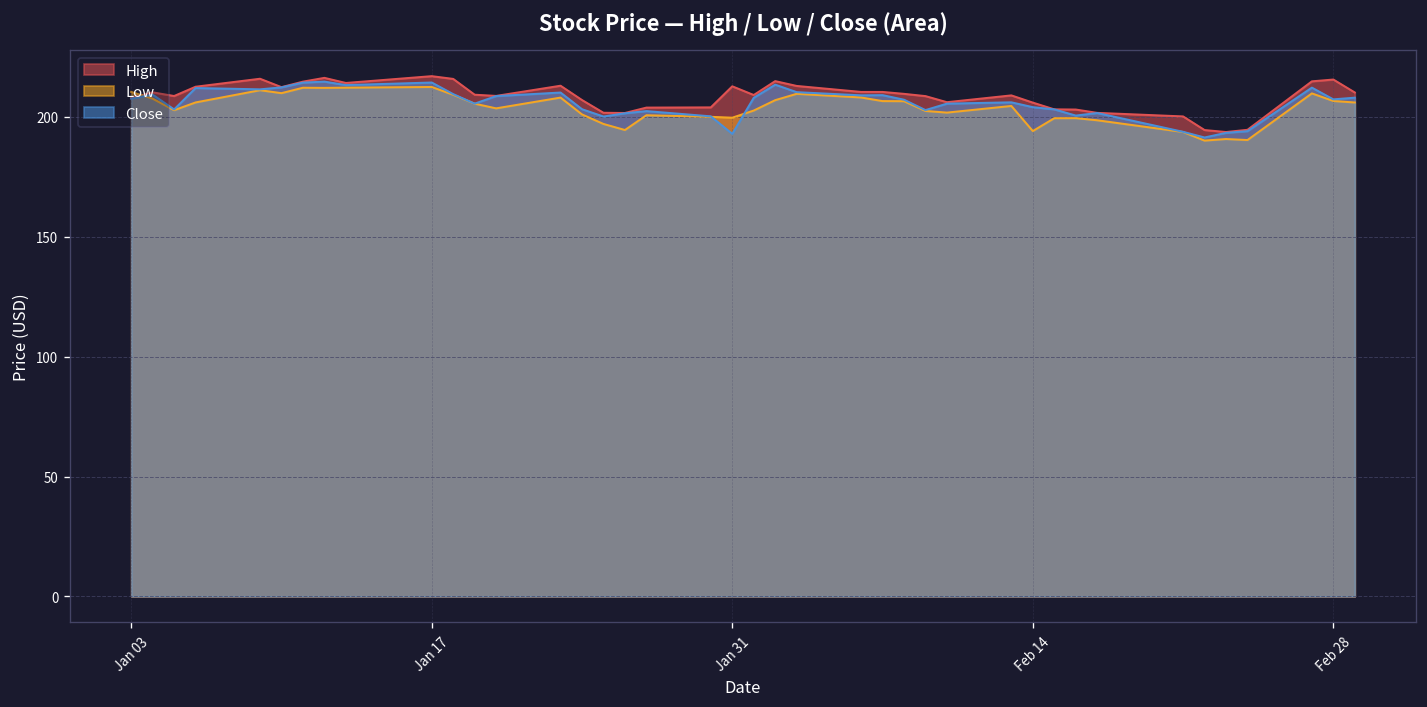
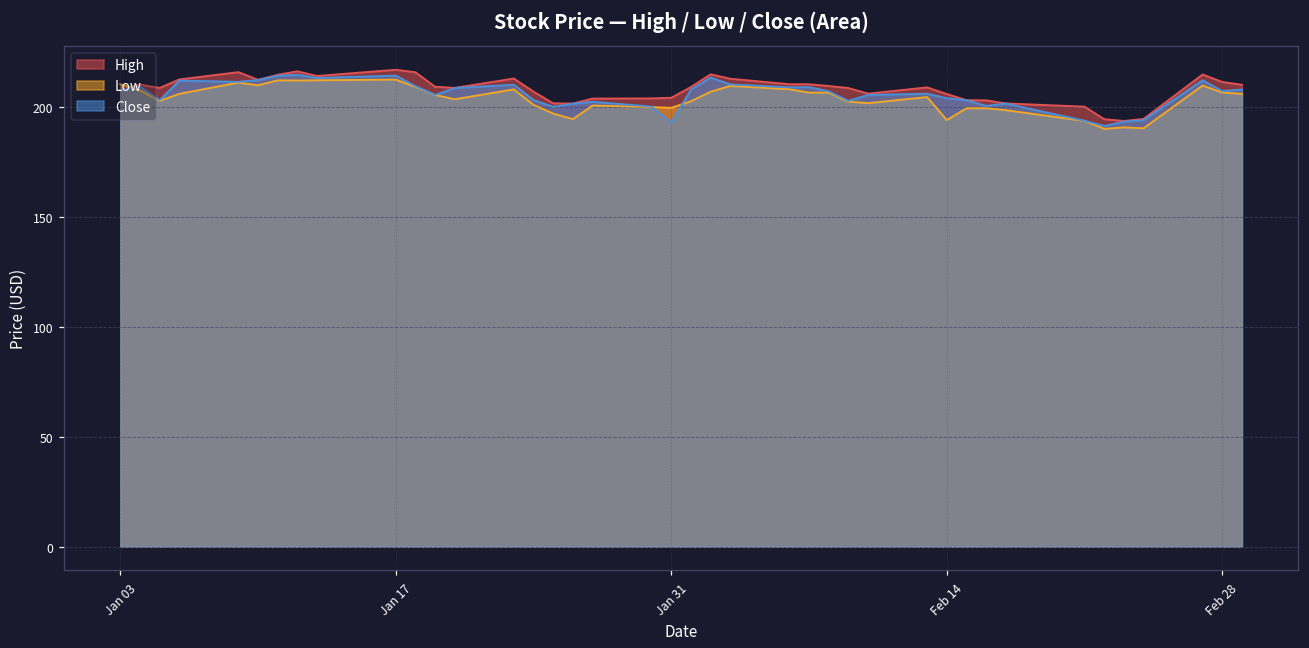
High, Jan 31: 213 -> 204
High, Feb 28: 216 -> 211
